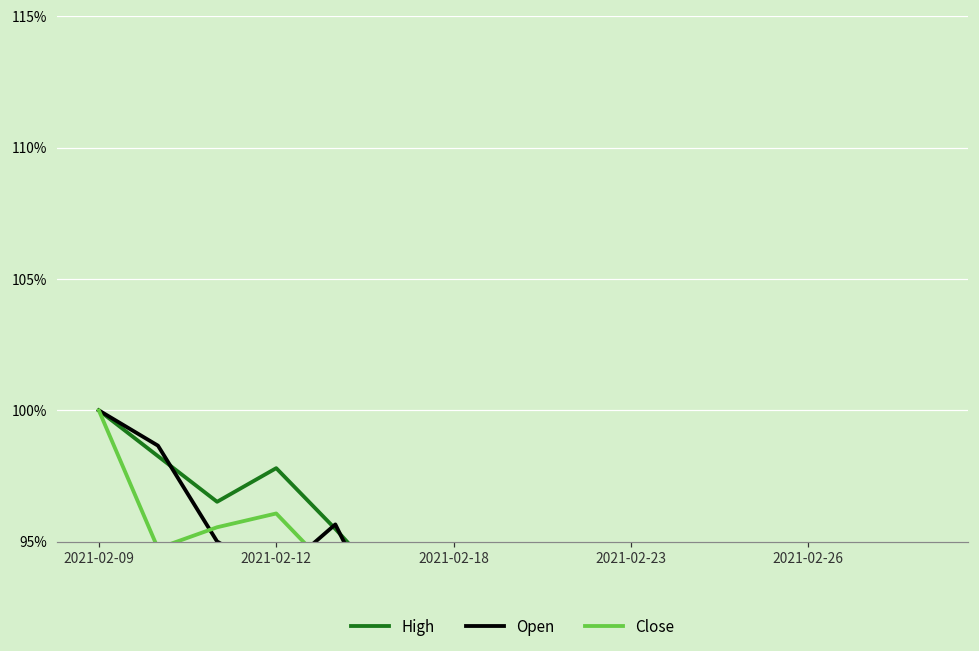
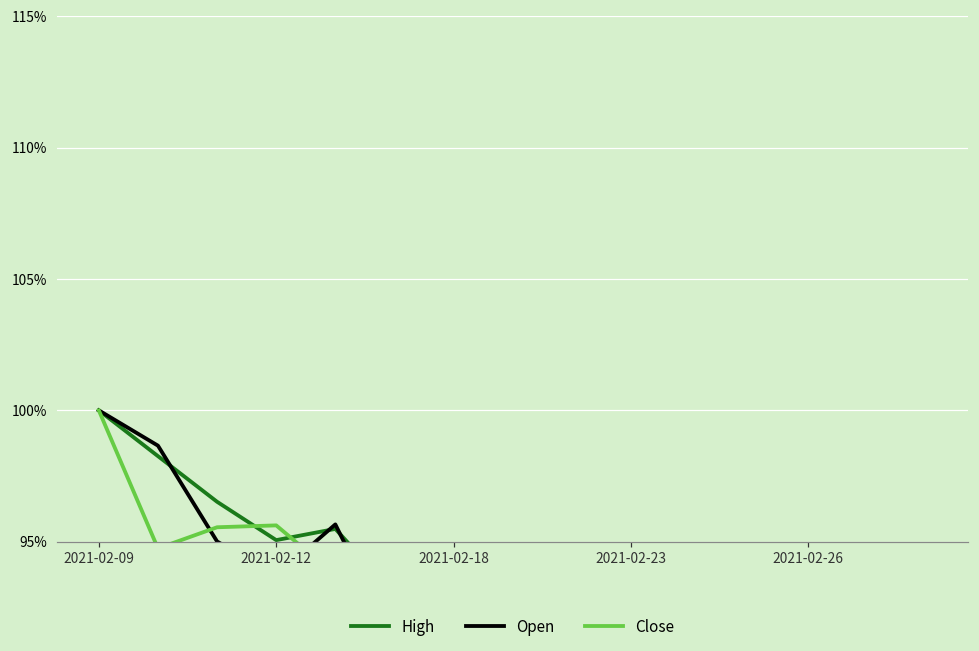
High, 2021-02-12: 97.8% -> 95.1%
Close, 2021-02-12: 96.1% -> 95.6%
